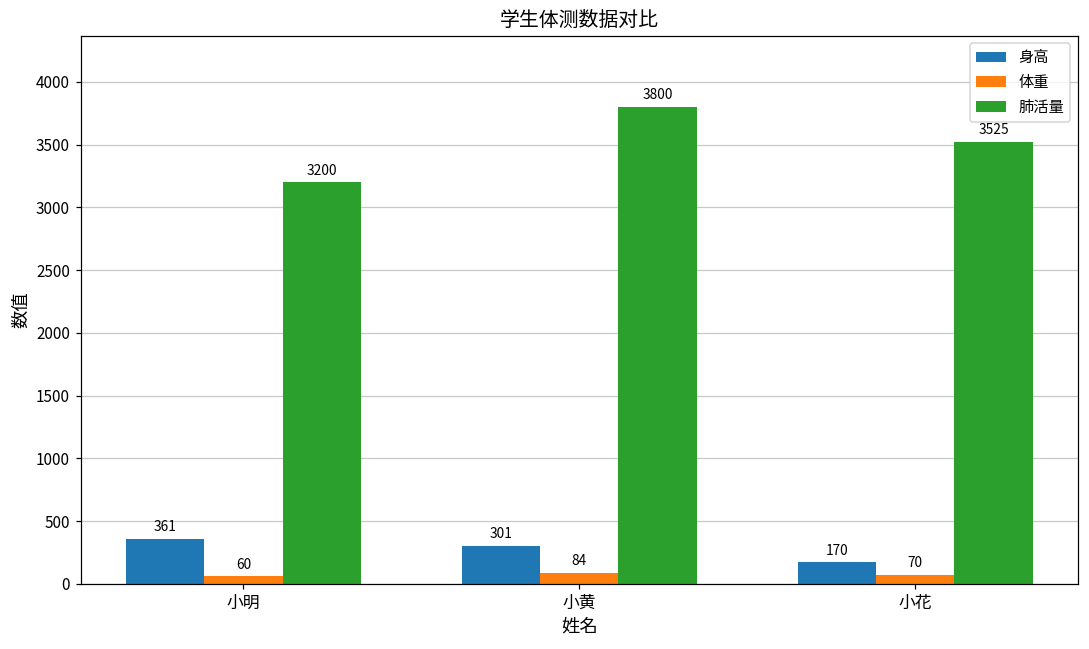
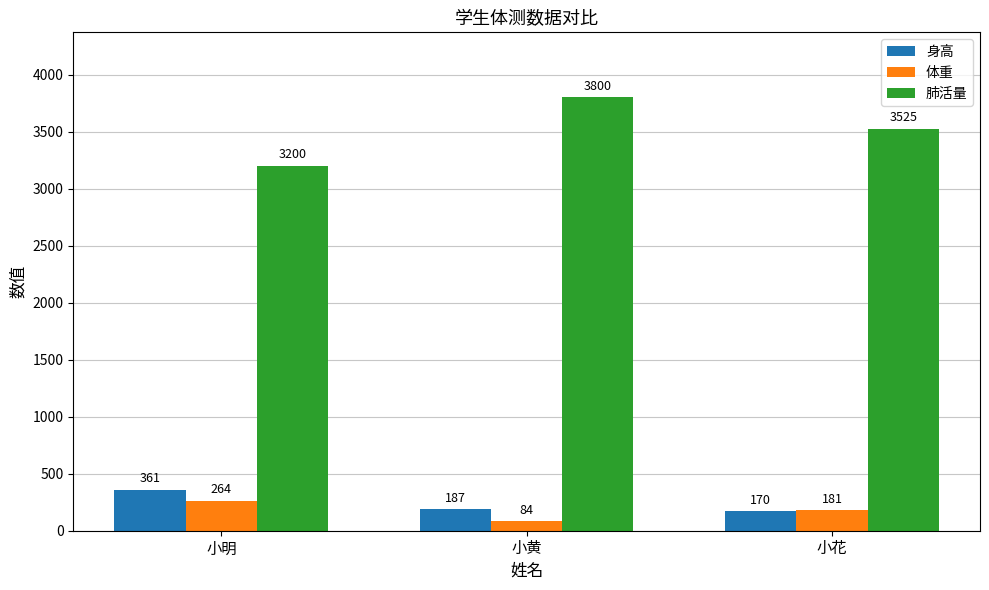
体重, 小明: 60 -> 264
身高, 小黄: 301 -> 187
体重, 小花: 70 -> 181
